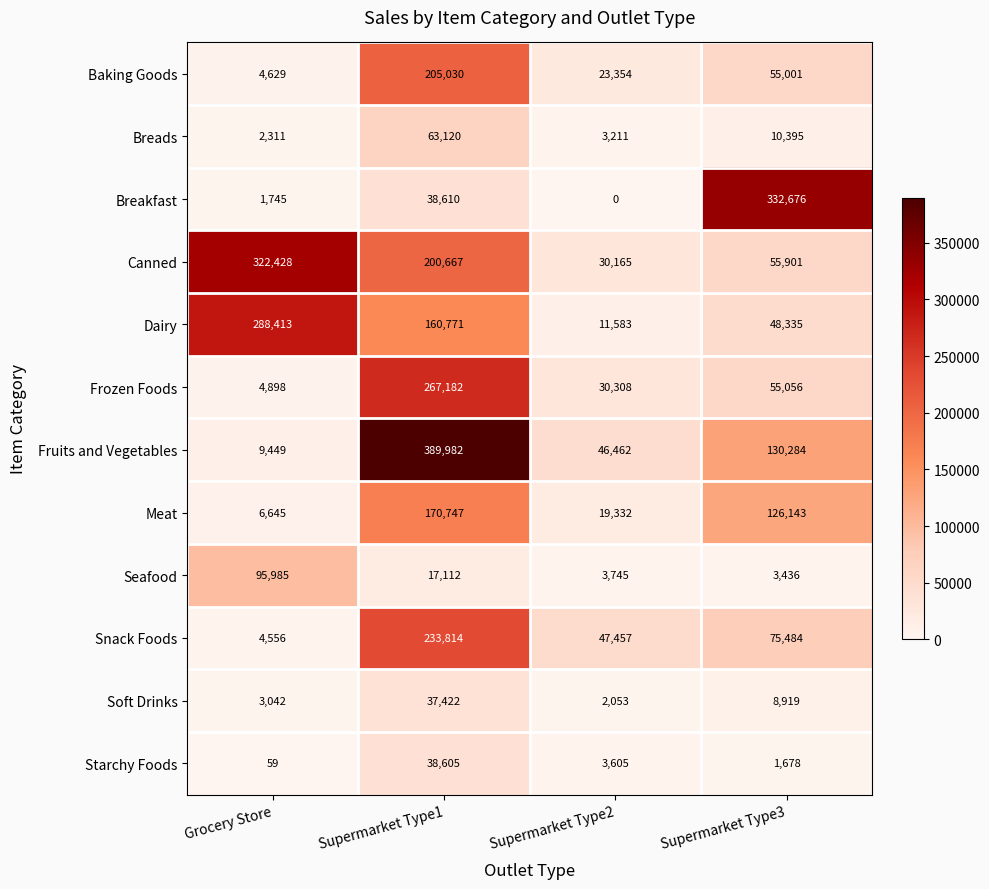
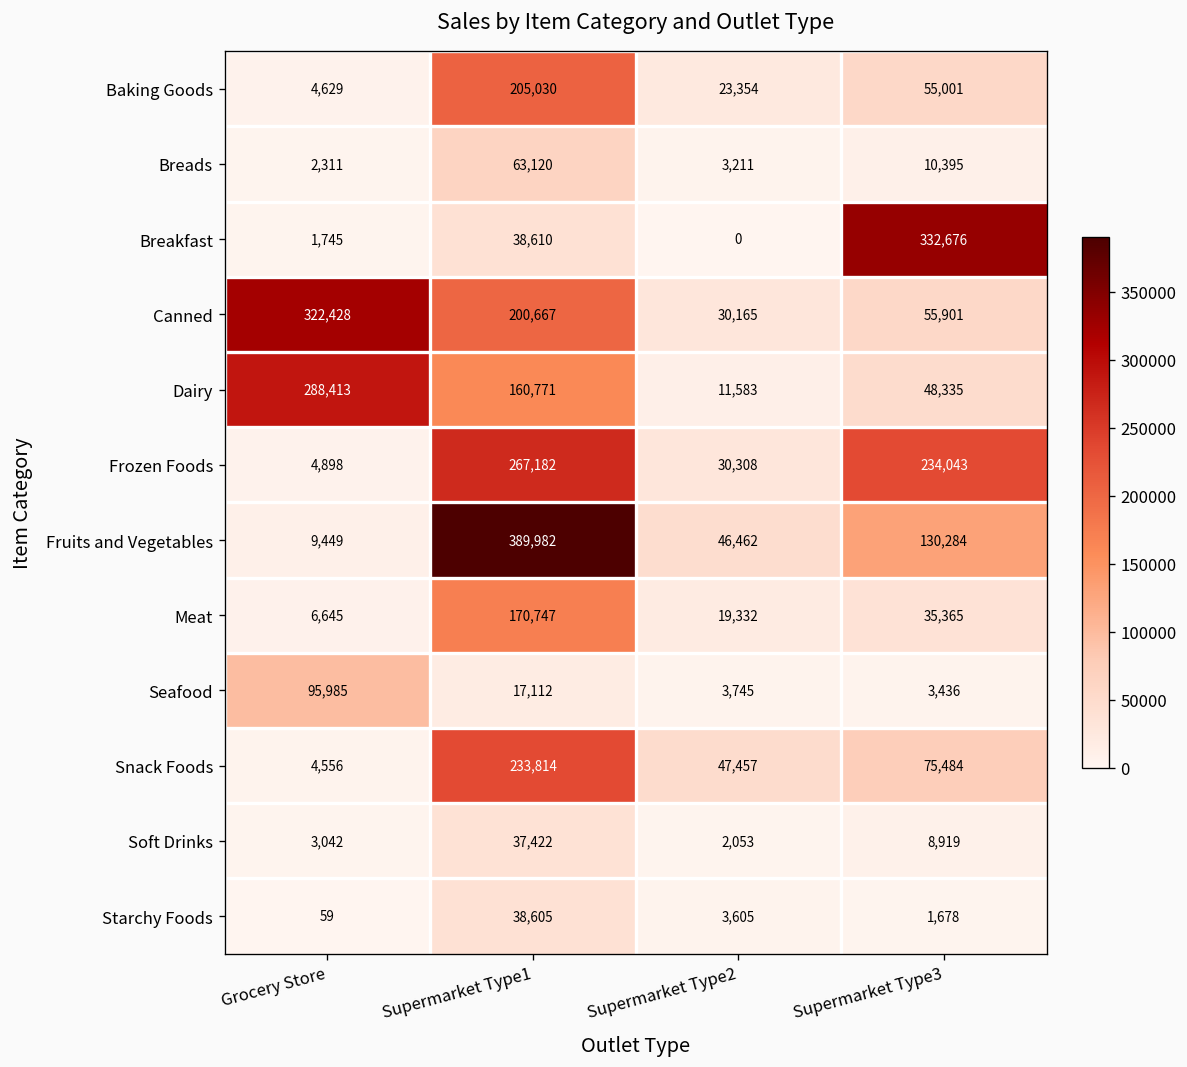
Frozen Foods, Supermarket Type3: 55,056 -> 234,043
Meat, Supermarket Type3: 126,143 -> 35,365
